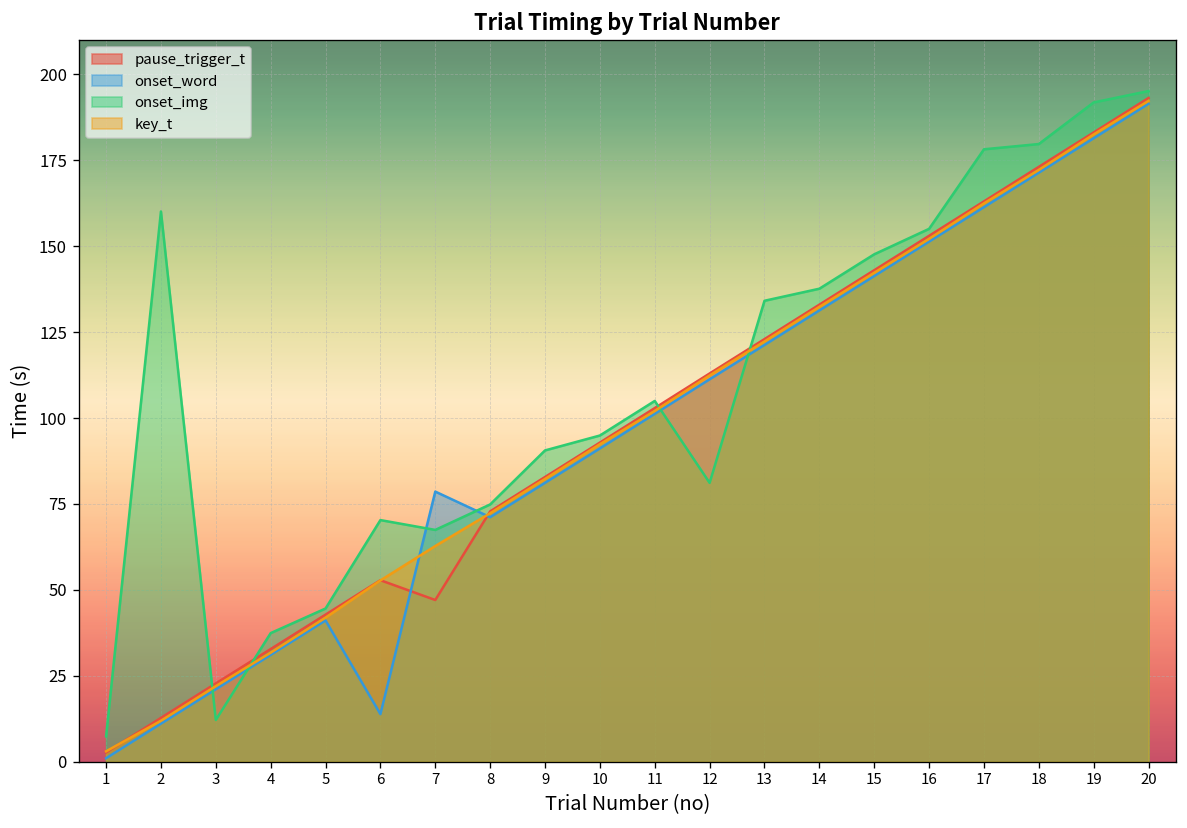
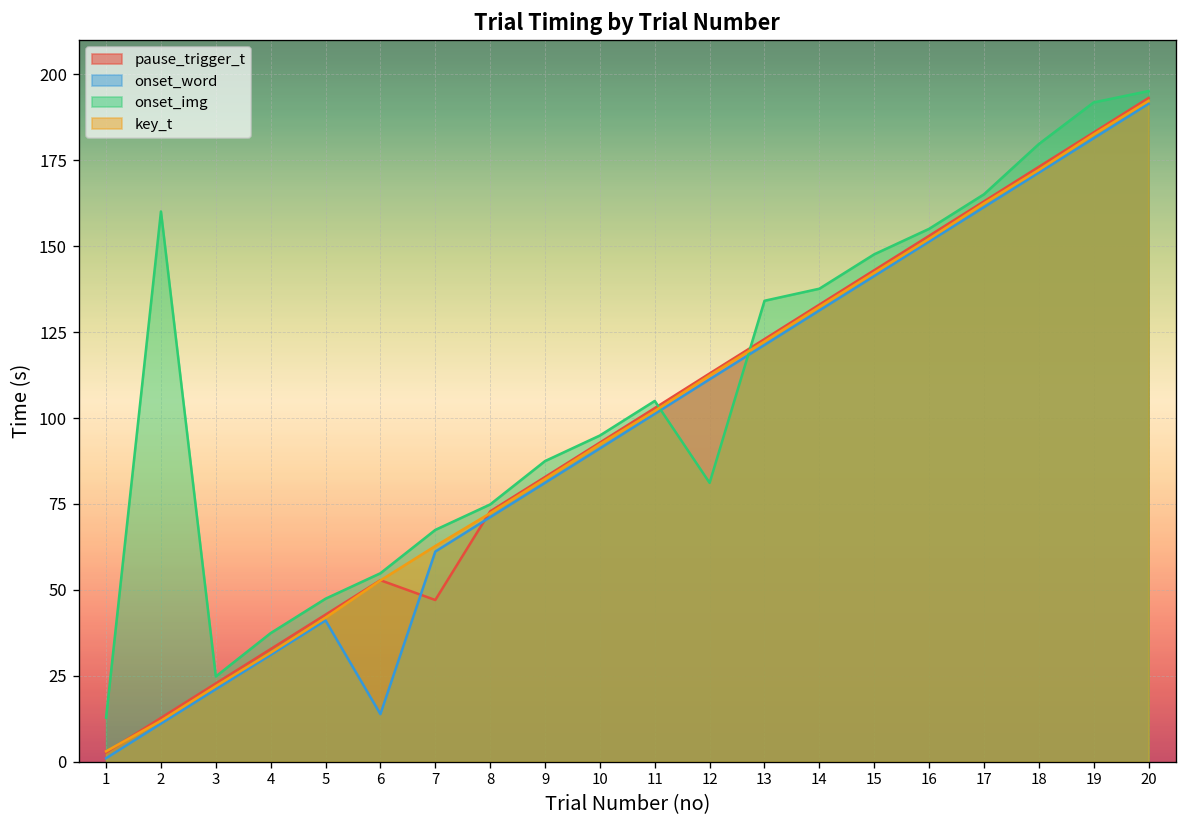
onset_img, 1: 7 -> 13
onset_img, 3: 12 -> 25
onset_img, 5: 45 -> 47
onset_img, 6: 70 -> 55
onset_word, 7: 79 -> 61
onset_img, 9: 91 -> 87
onset_img, 17: 178 -> 165
